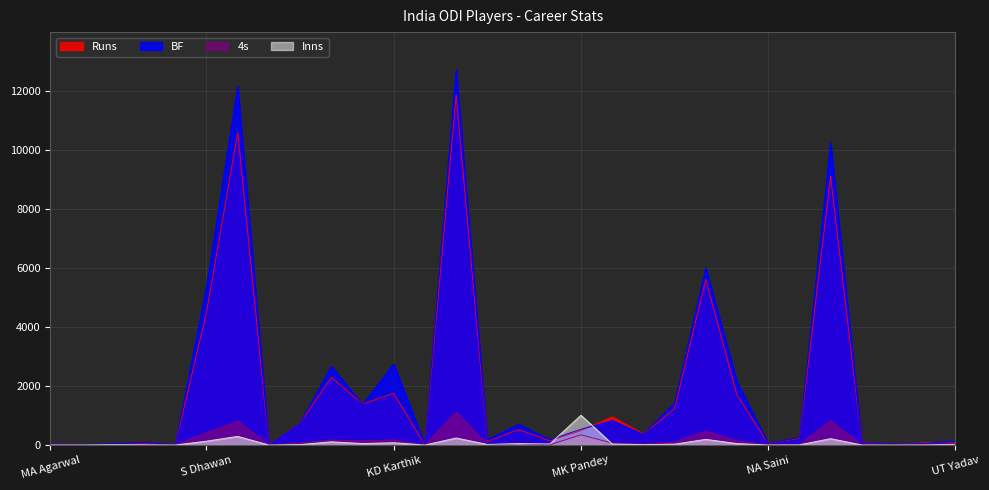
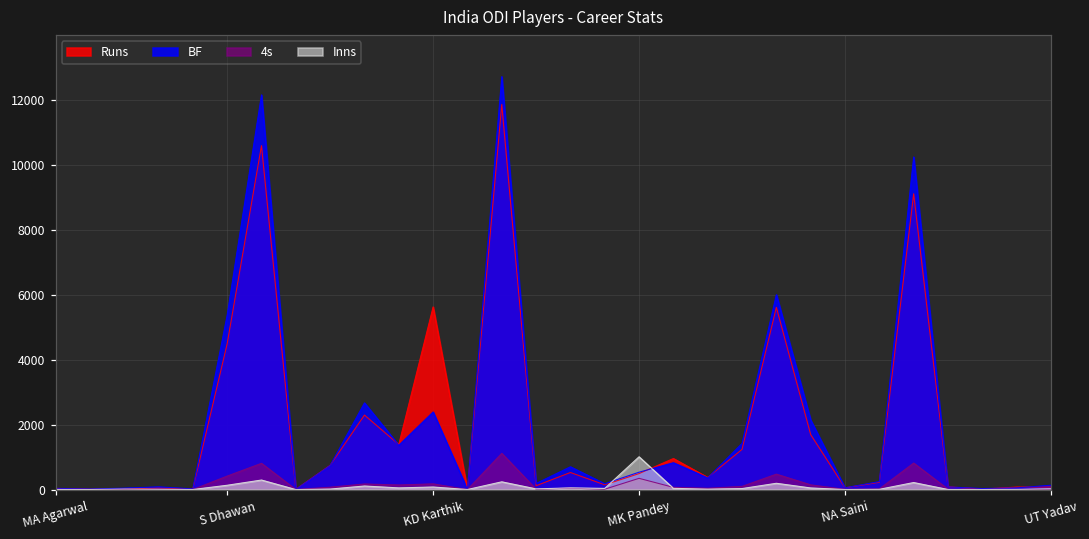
Runs, KD Karthik: 1800 -> 5600
BF, KD Karthik: 2800 -> 2400
